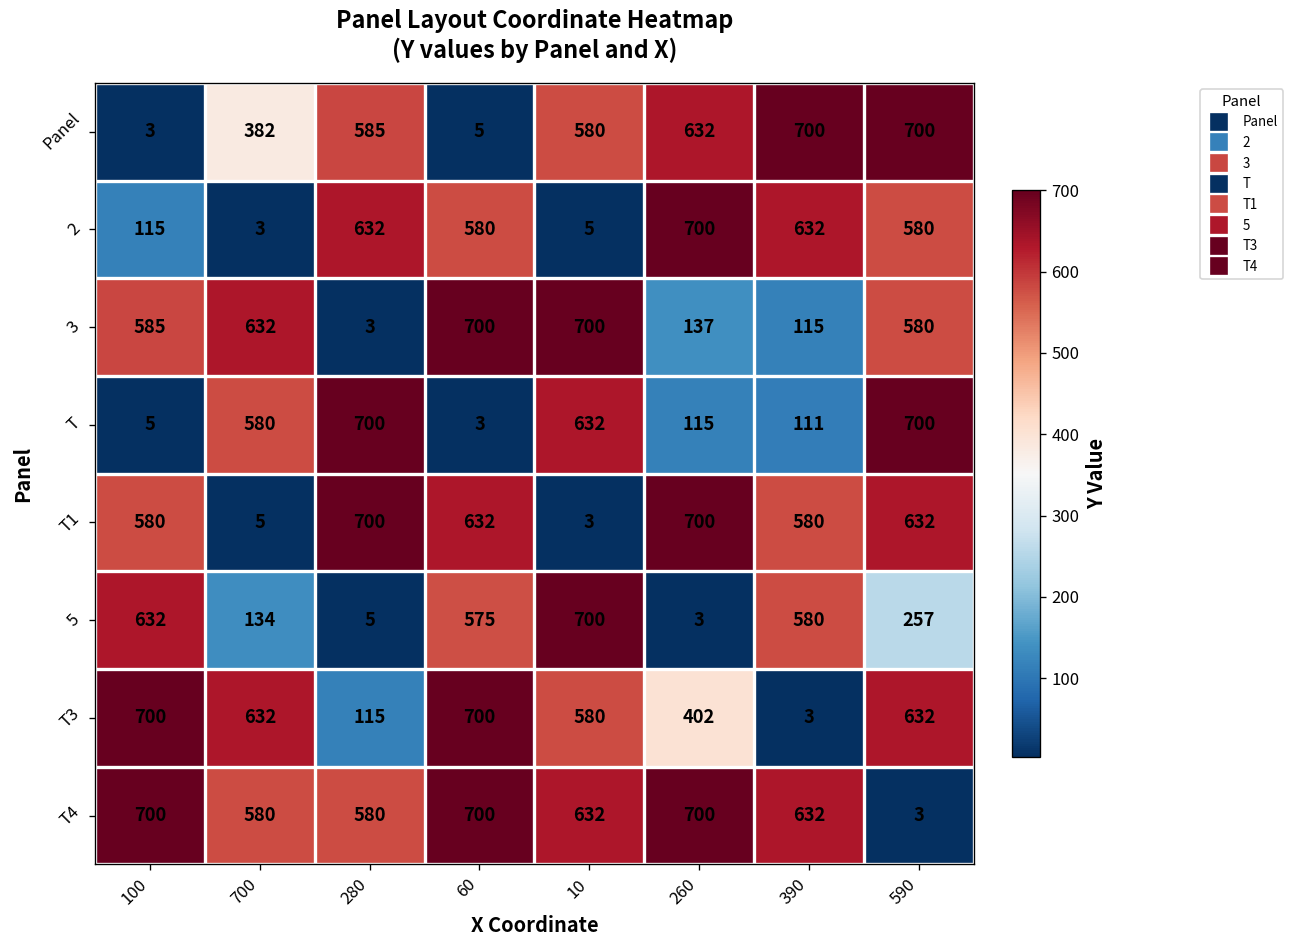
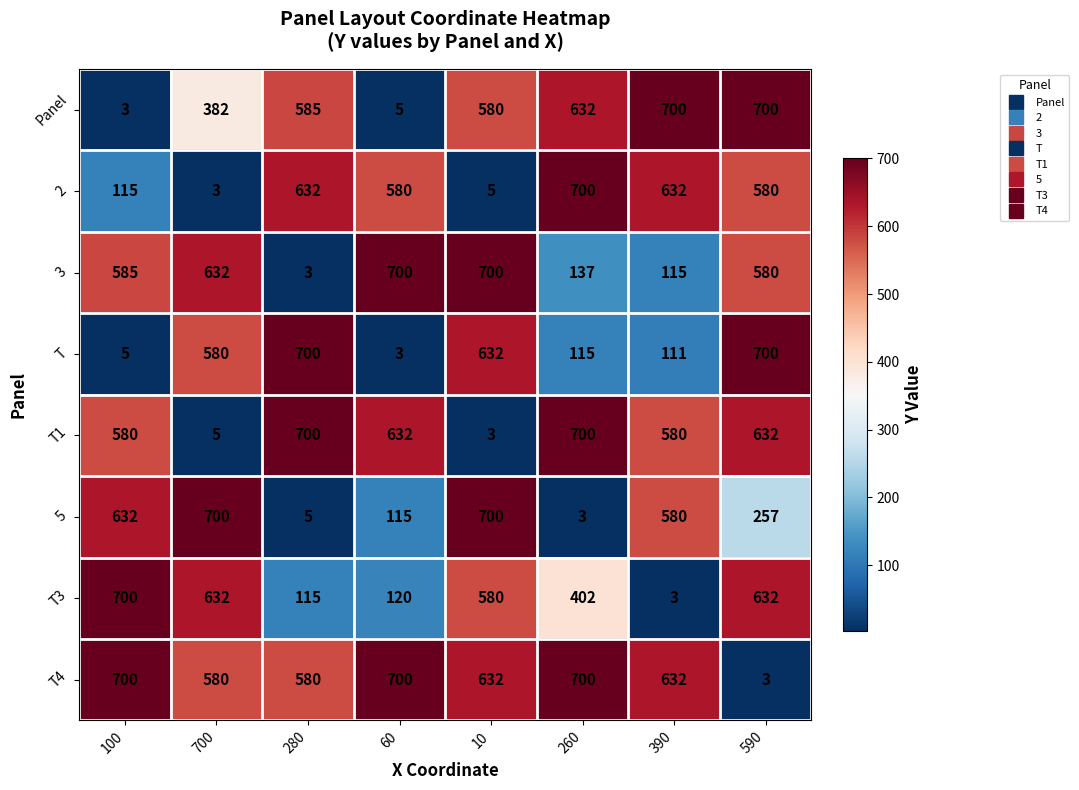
5, 700: 134 -> 700
5, 60: 575 -> 115
T3, 60: 700 -> 120
